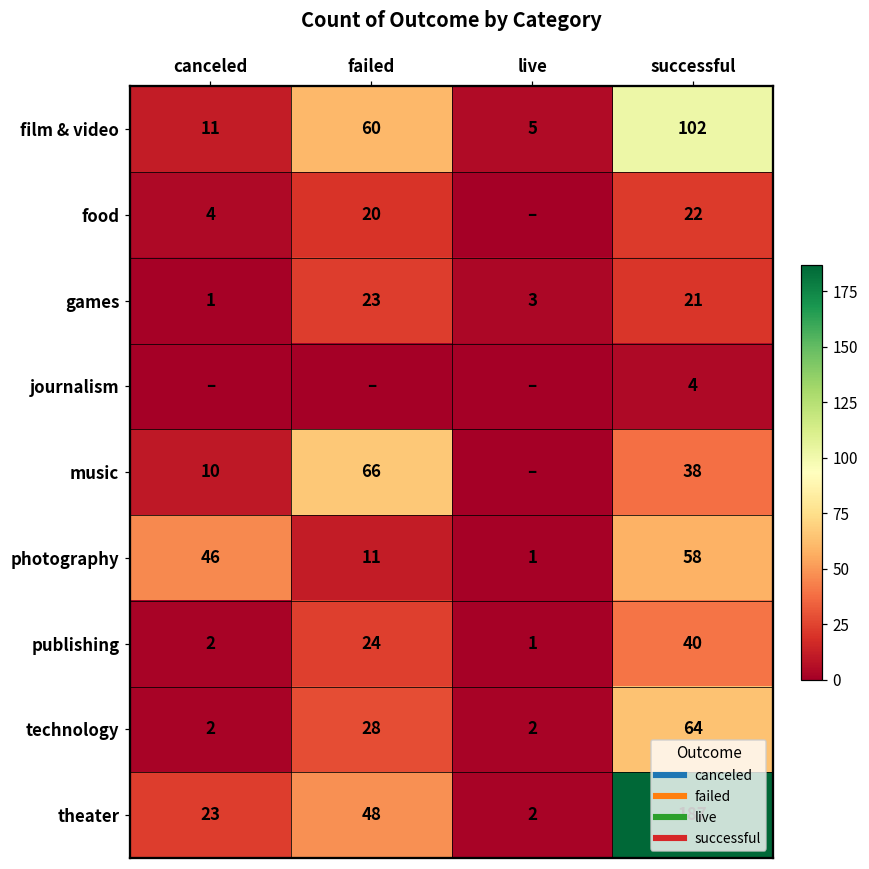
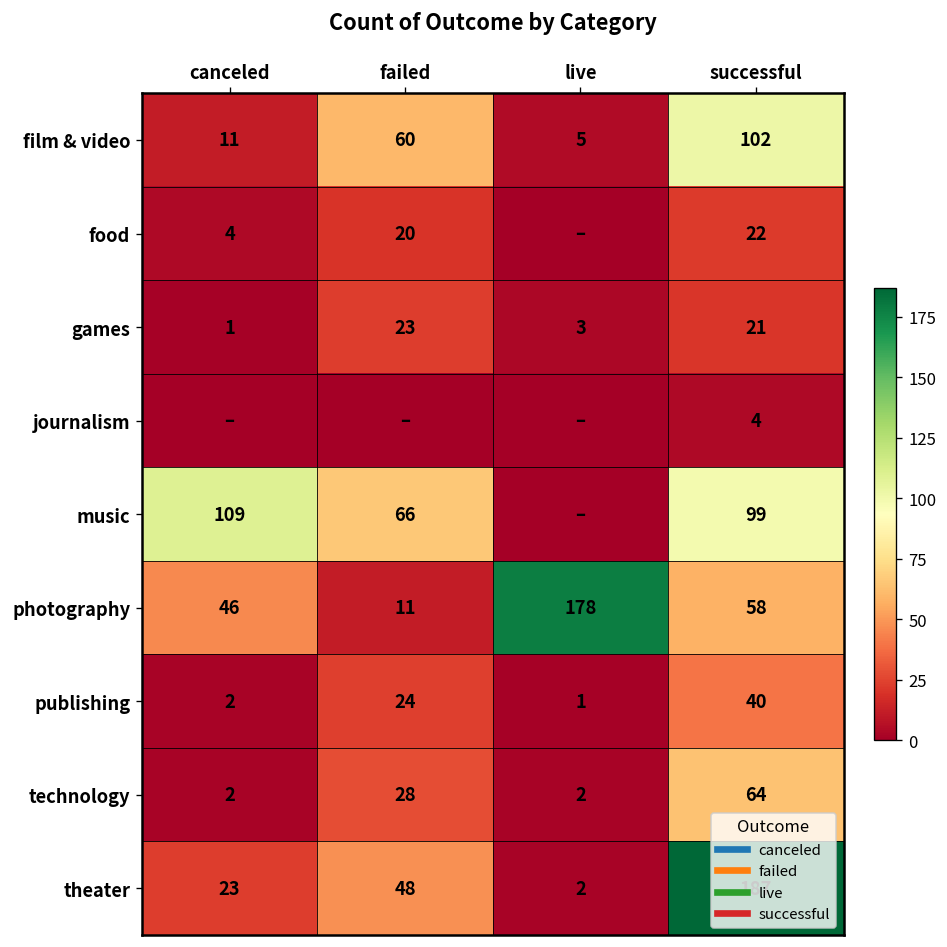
music, canceled: 10 -> 109
music, successful: 38 -> 99
photography, live: 1 -> 178
